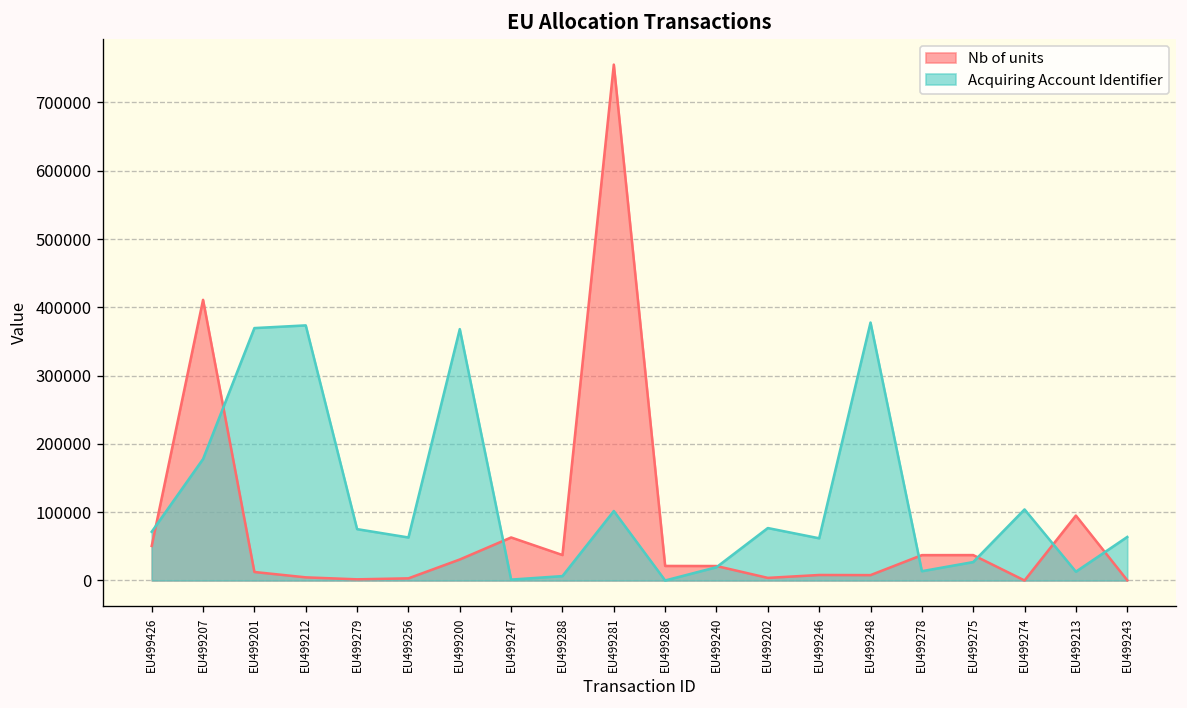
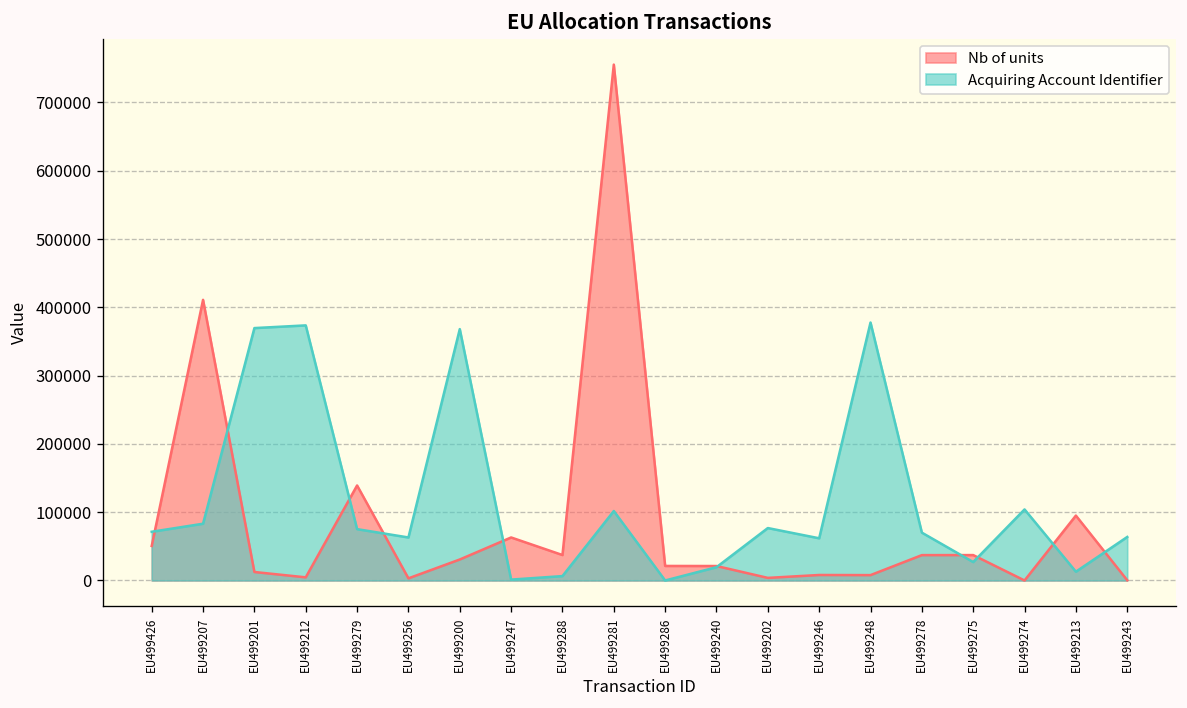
Acquiring Account Identifier, EU499207: 180000 -> 80000
Nb of units, EU499279: 0 -> 140000
Acquiring Account Identifier, EU499278: 10000 -> 70000
